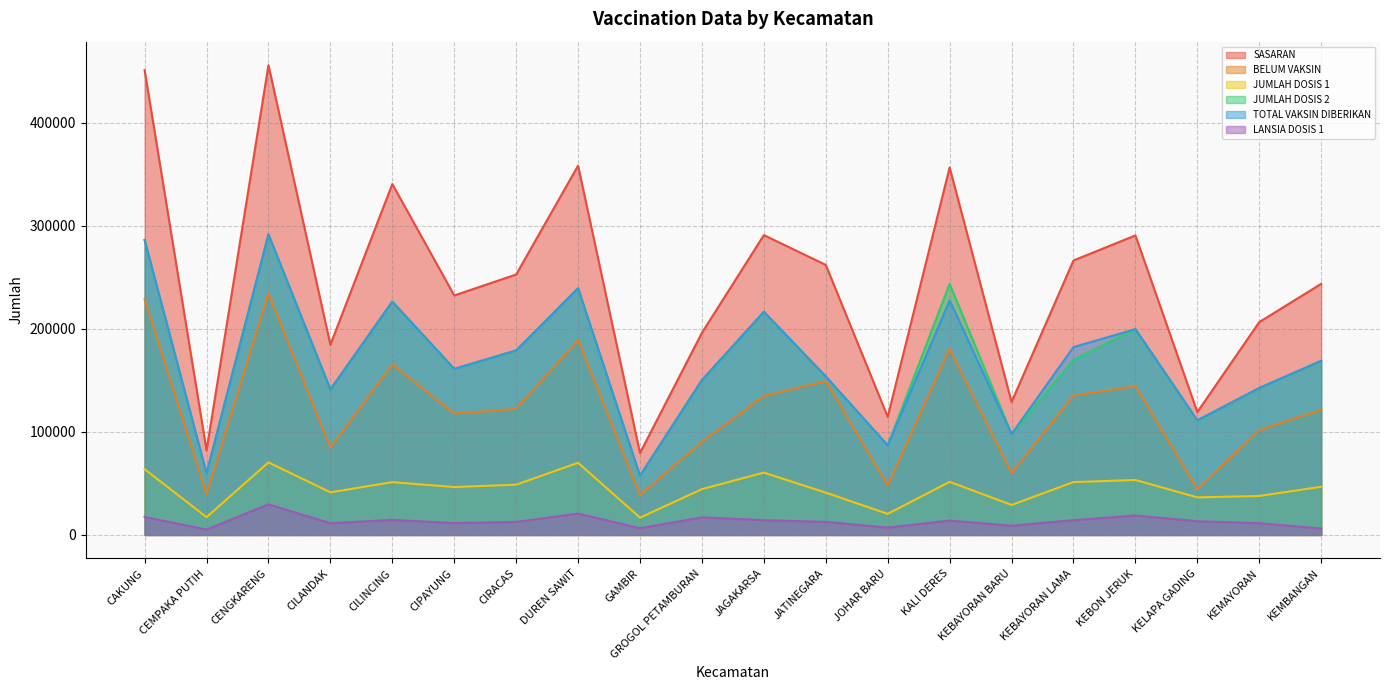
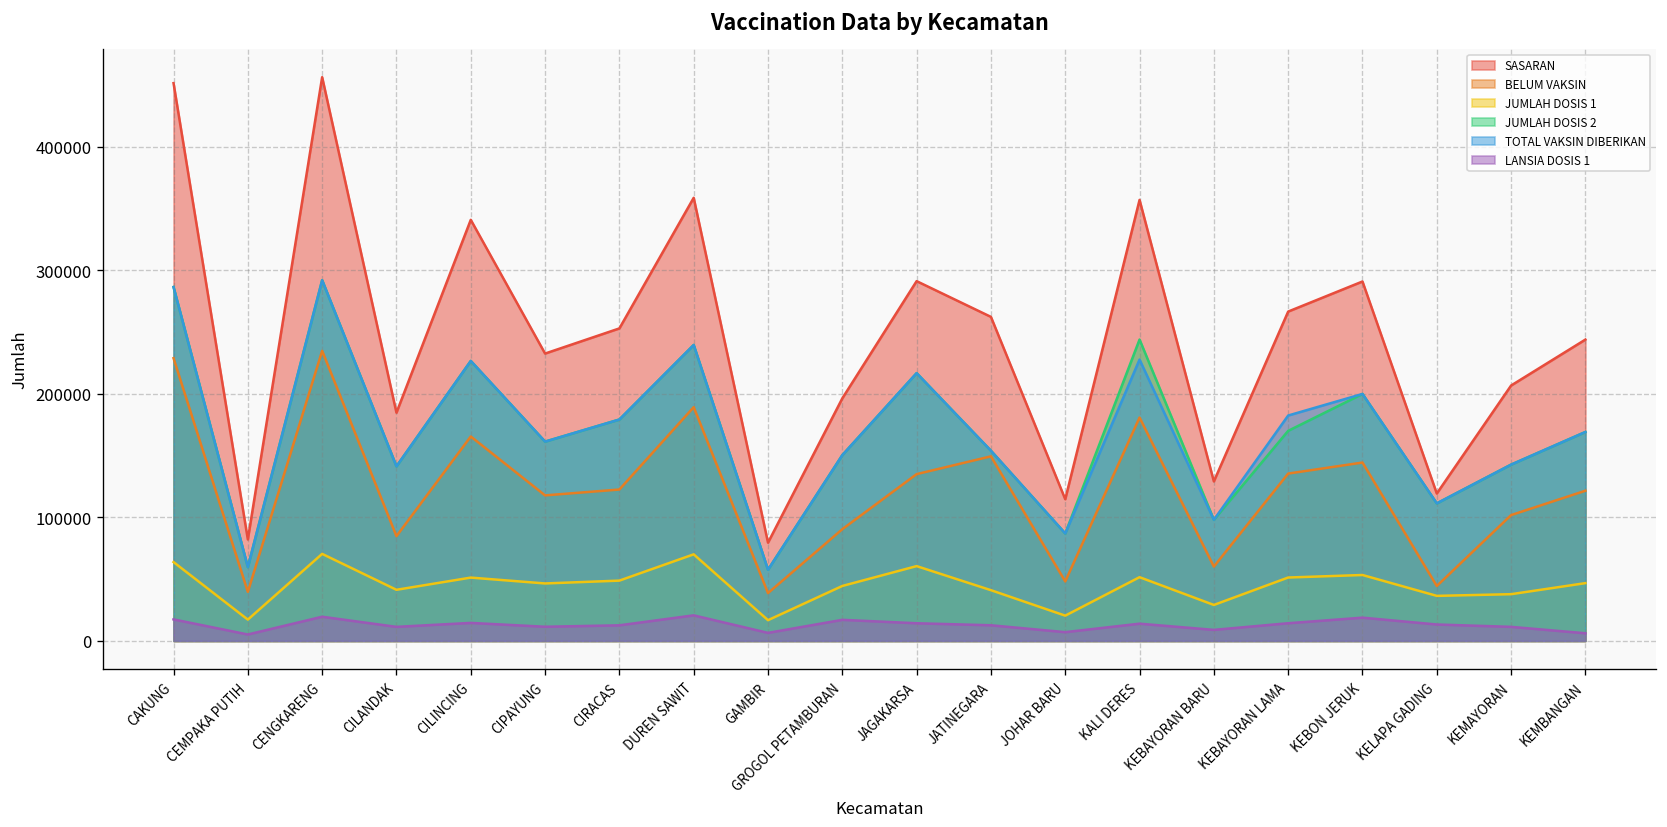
LANSIA DOSIS 1, CENGKARENG: 30000 -> 20000
